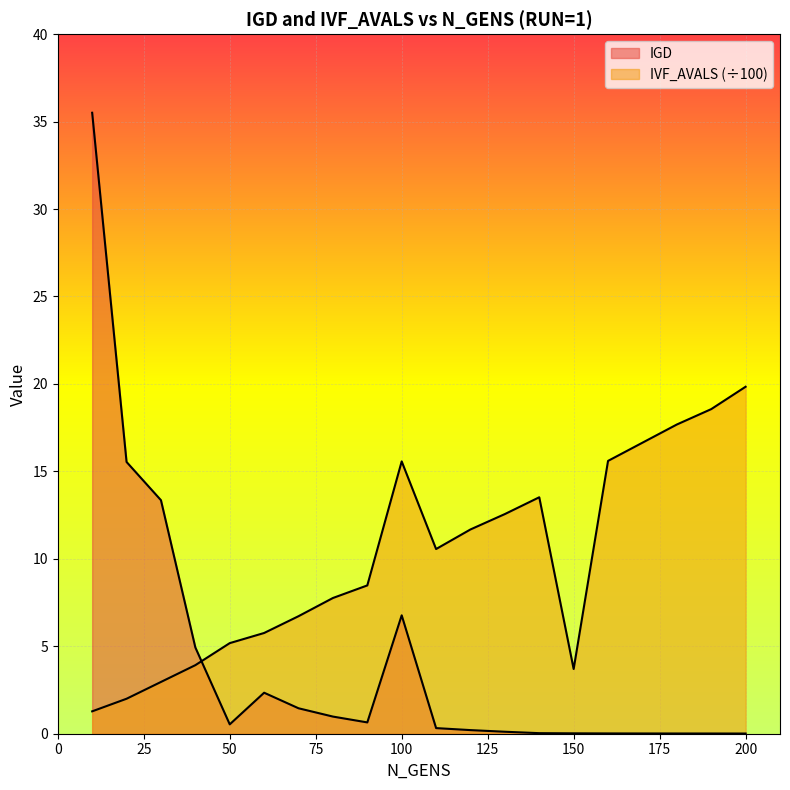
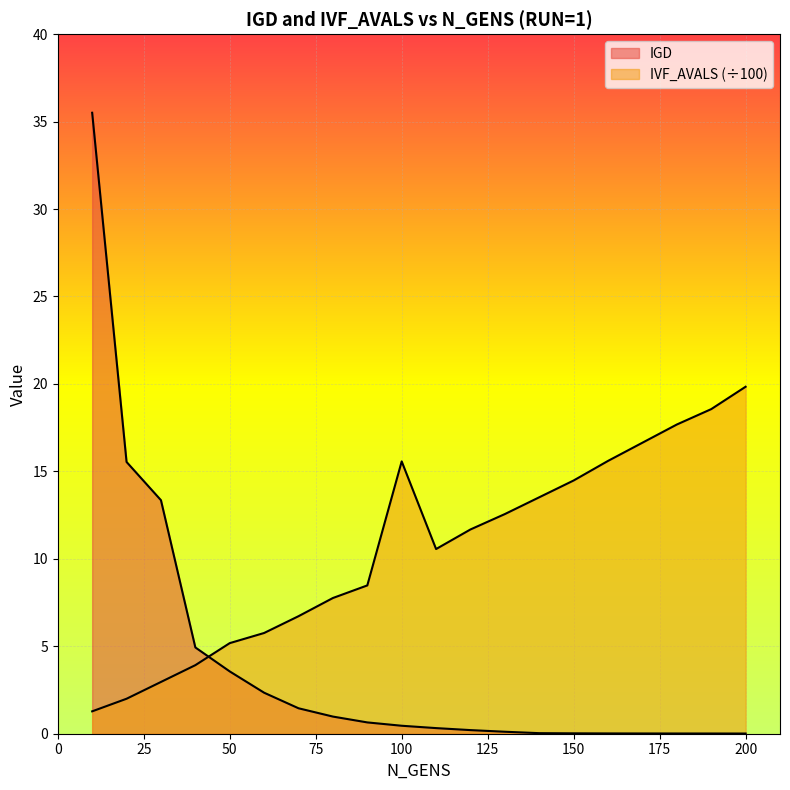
IGD, 50: 0.5 -> 3.6
IGD, 100: 6.8 -> 0.5
IVF_AVALS (÷100), 150: 3.7 -> 14.5
